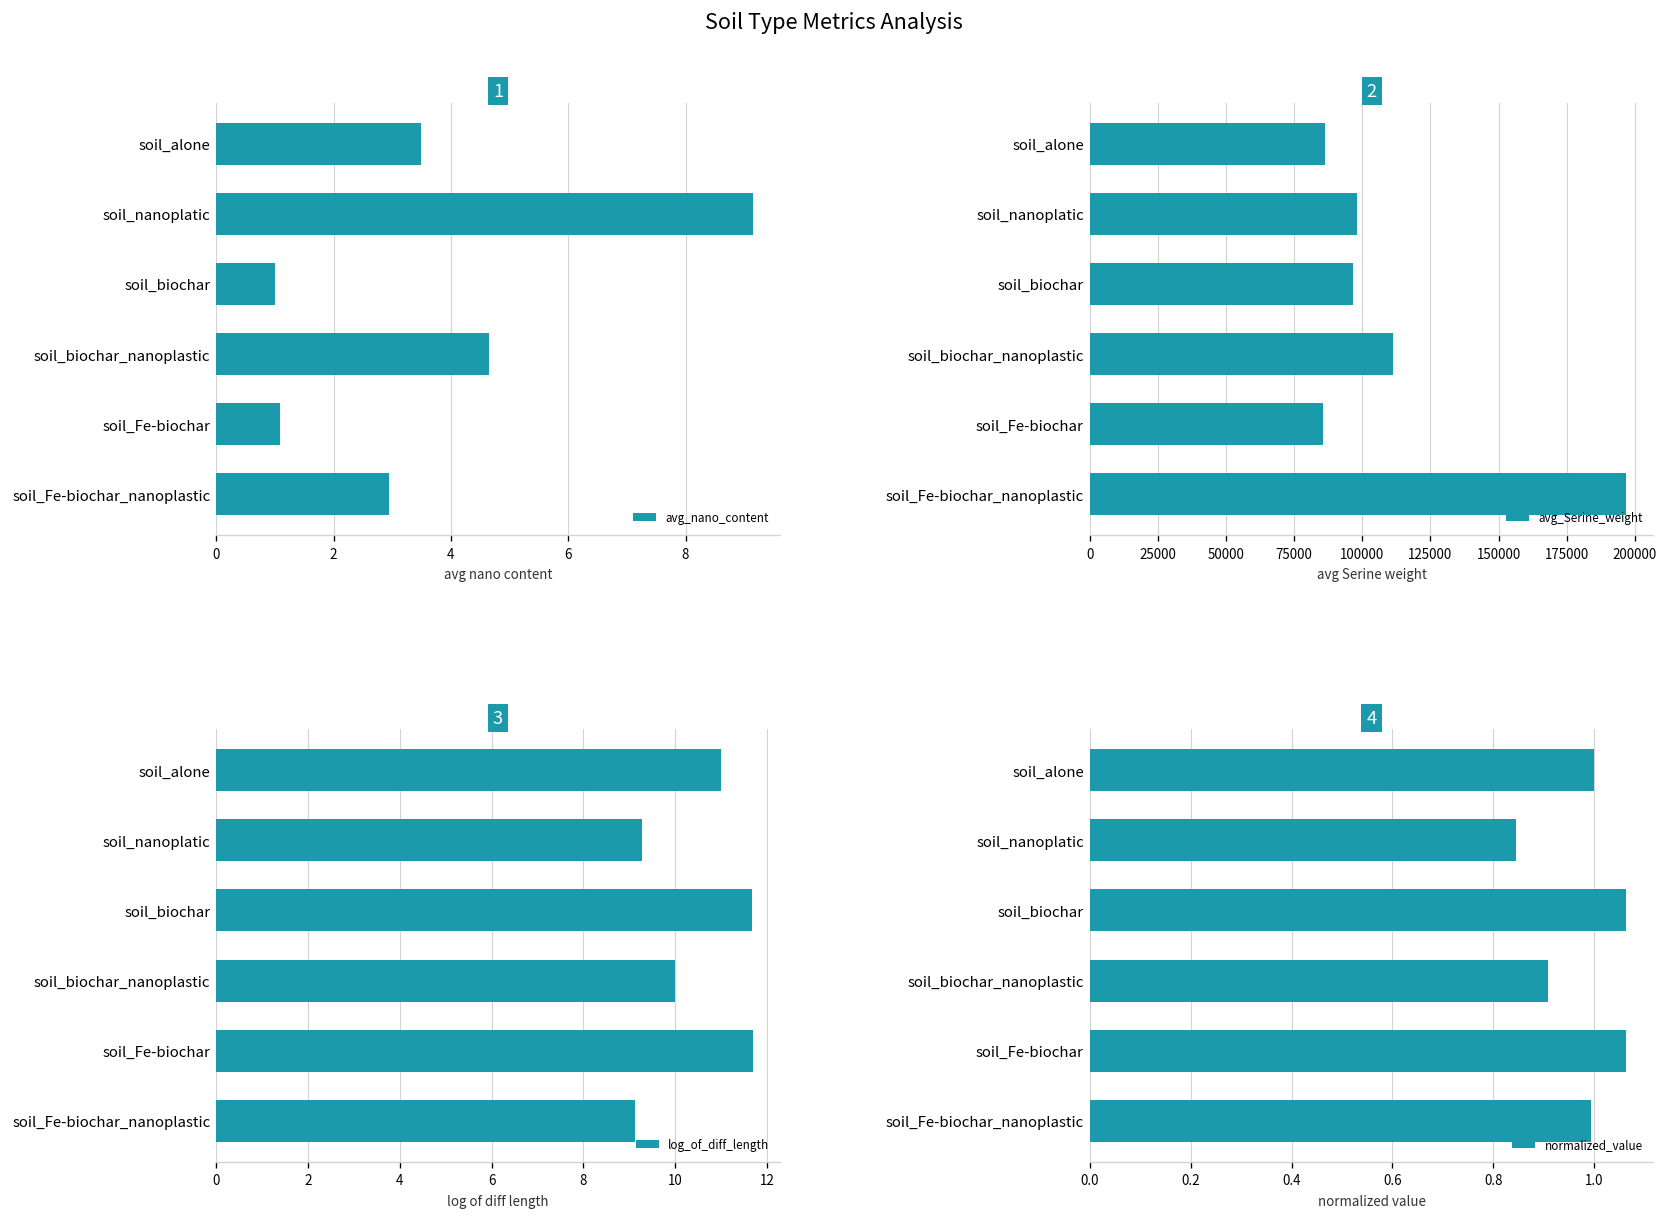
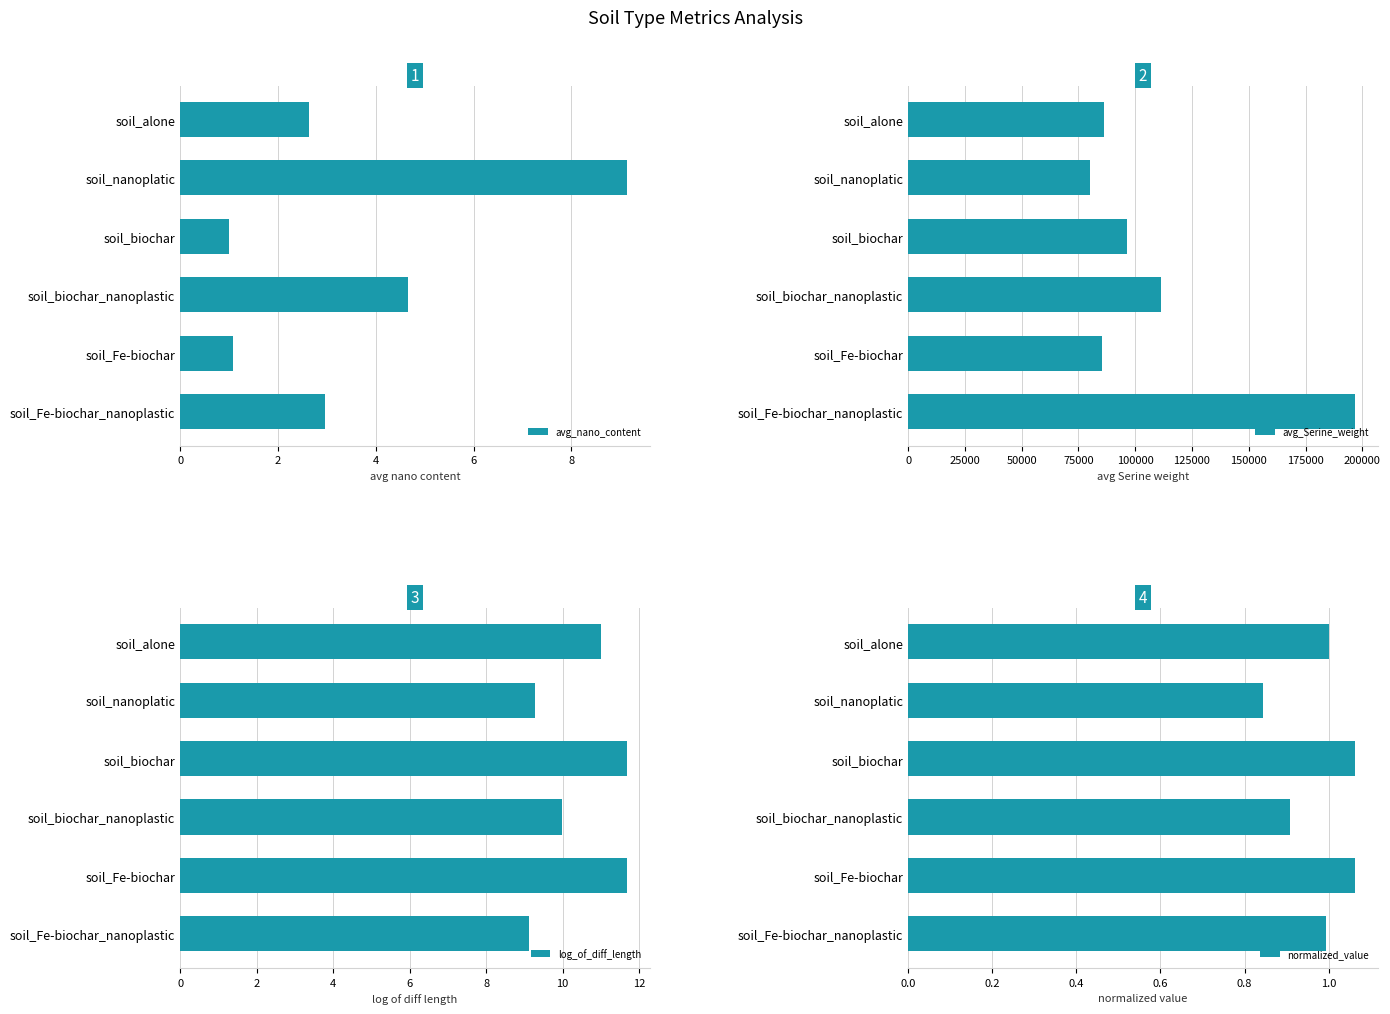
1, soil_alone: 3.5 -> 2.6
2, soil_nanoplatic: 98000 -> 80000
